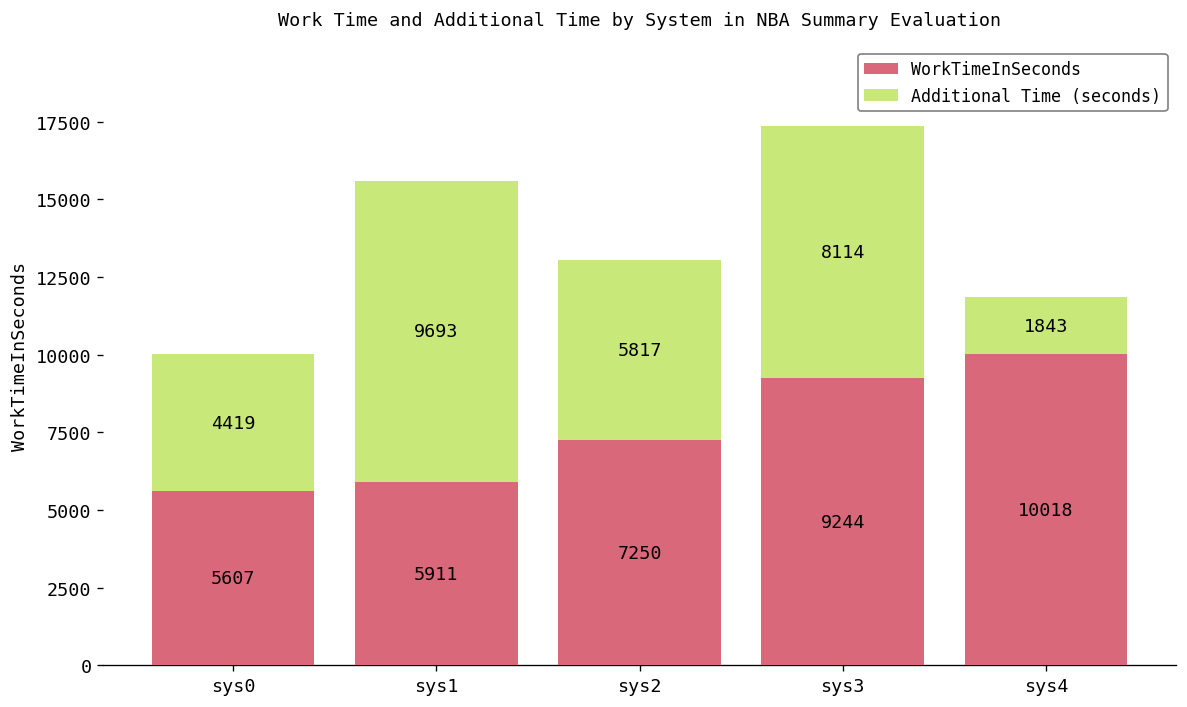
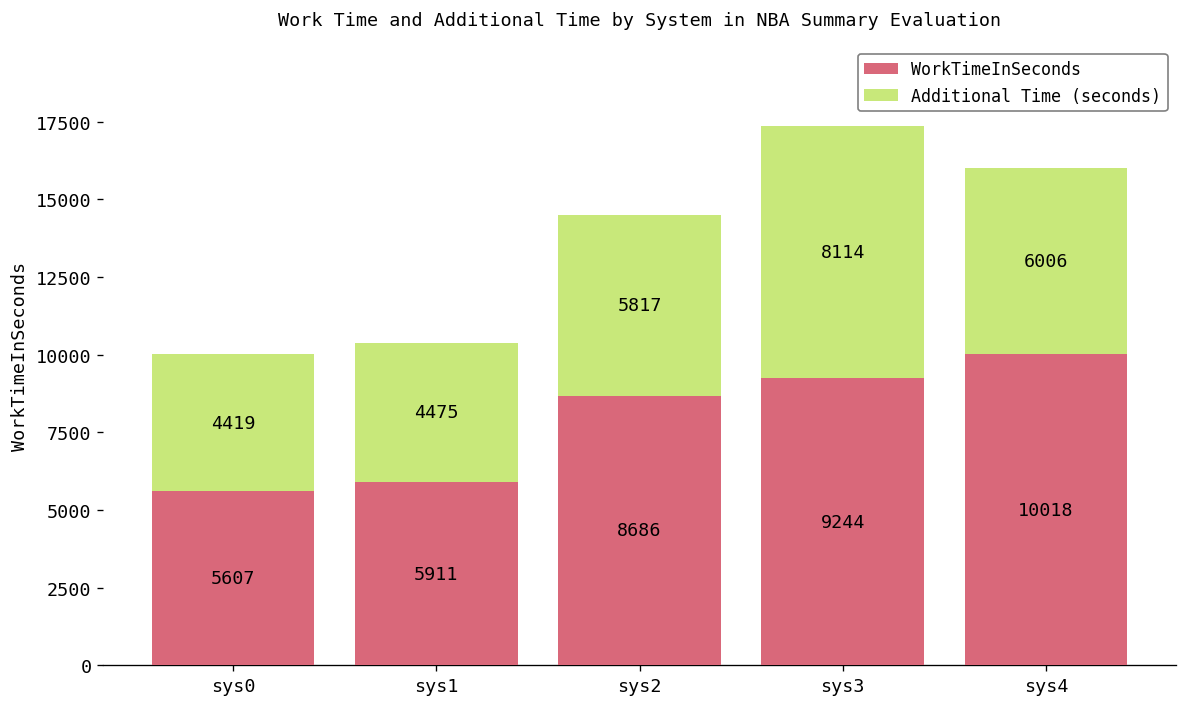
Additional Time (seconds), sys1: 9693 -> 4475
WorkTimeInSeconds, sys2: 7250 -> 8686
Additional Time (seconds), sys4: 1843 -> 6006
